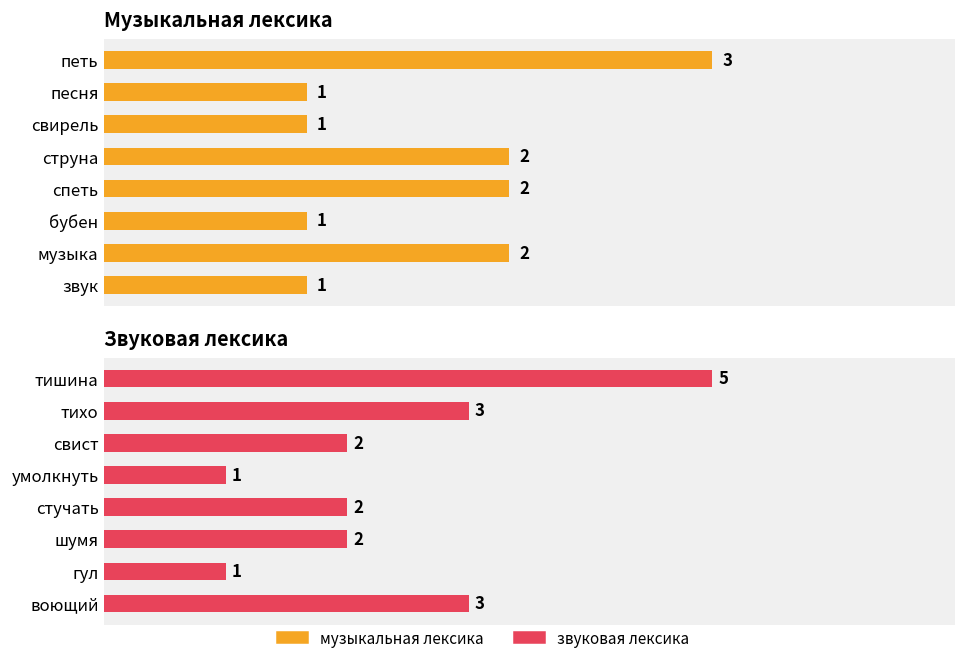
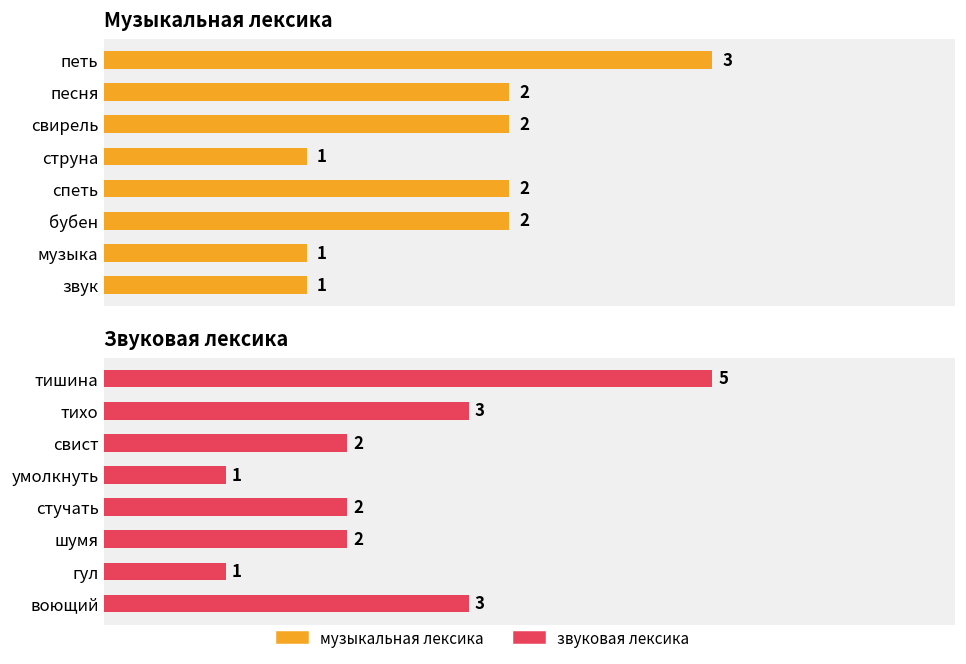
Музыкальная лексика, песня: 1 -> 2
Музыкальная лексика, свирель: 1 -> 2
Музыкальная лексика, струна: 2 -> 1
Музыкальная лексика, бубен: 1 -> 2
Музыкальная лексика, музыка: 2 -> 1
